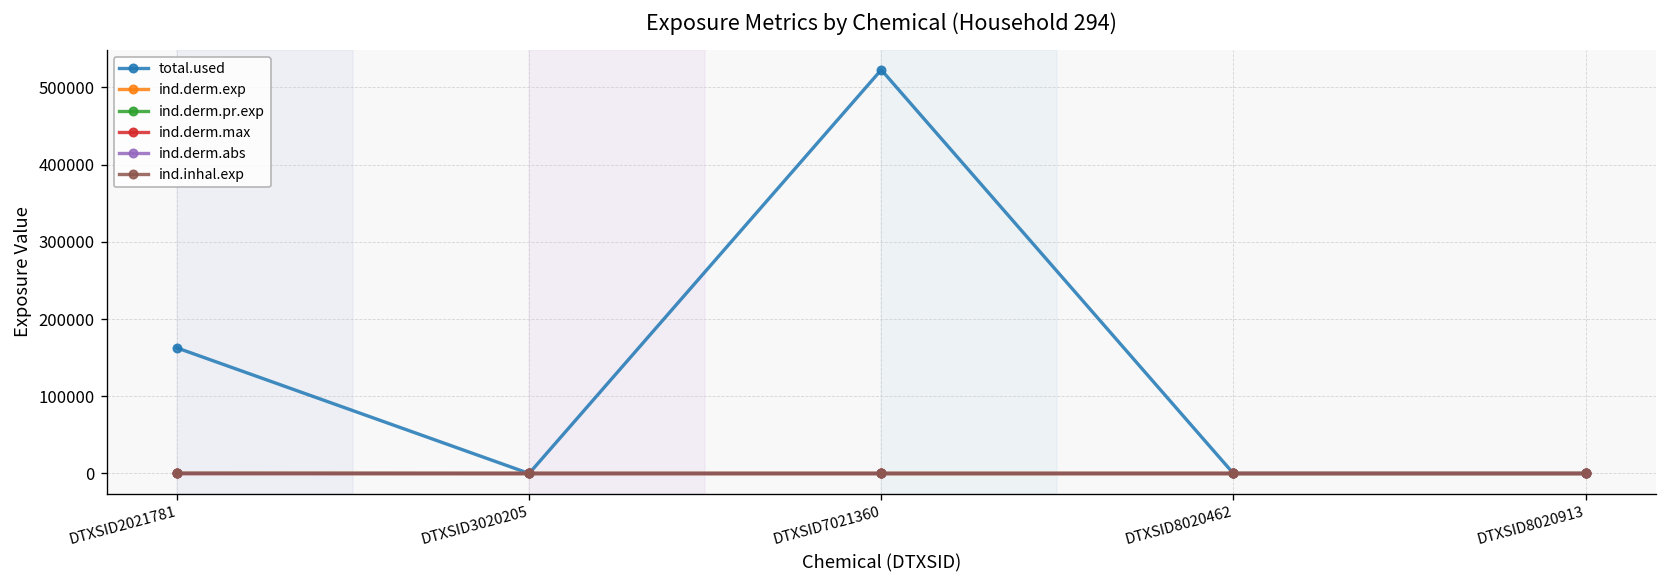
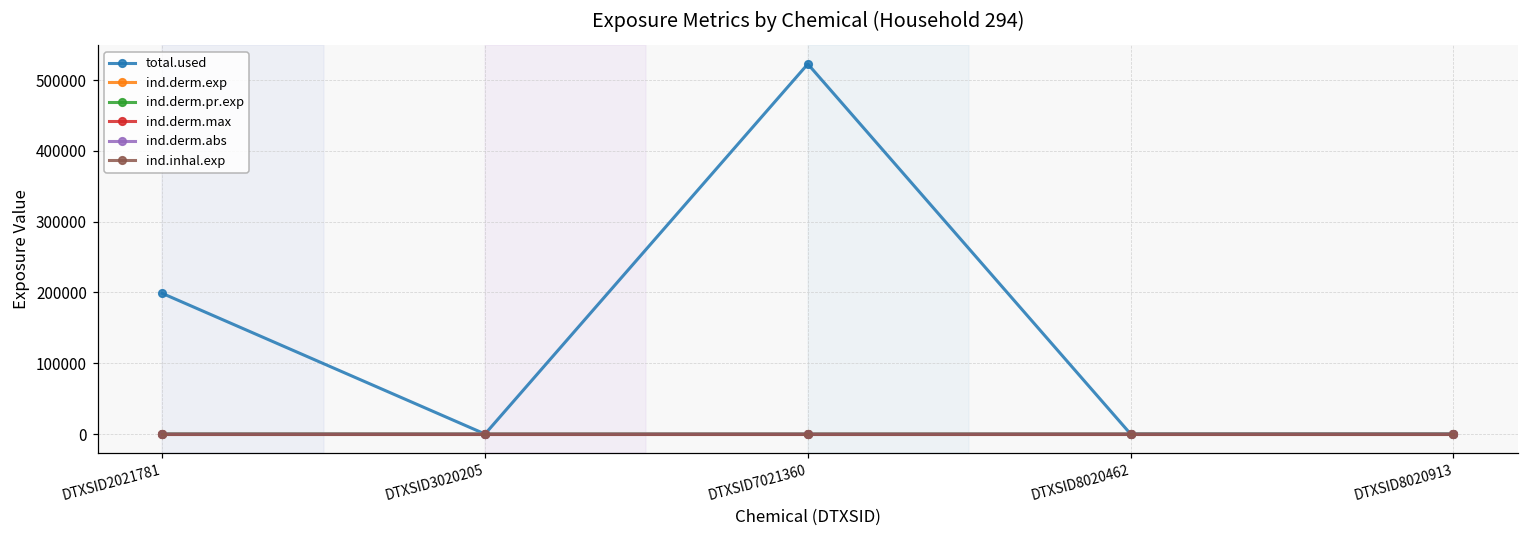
total.used, DTXSID2021781: 160000 -> 200000
